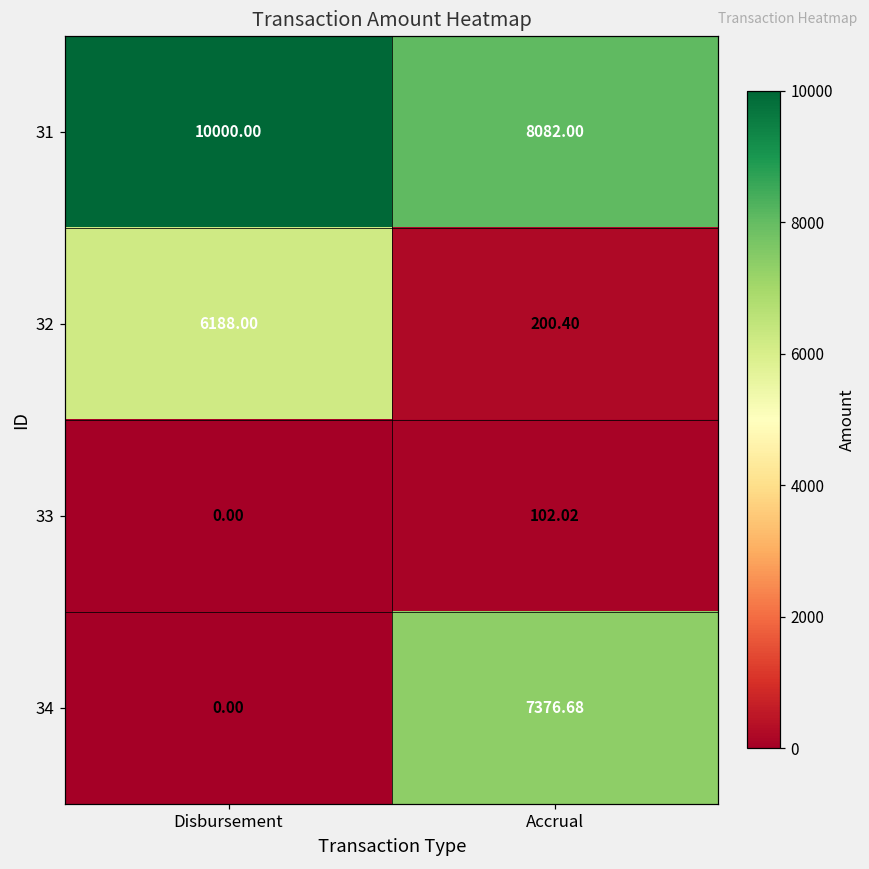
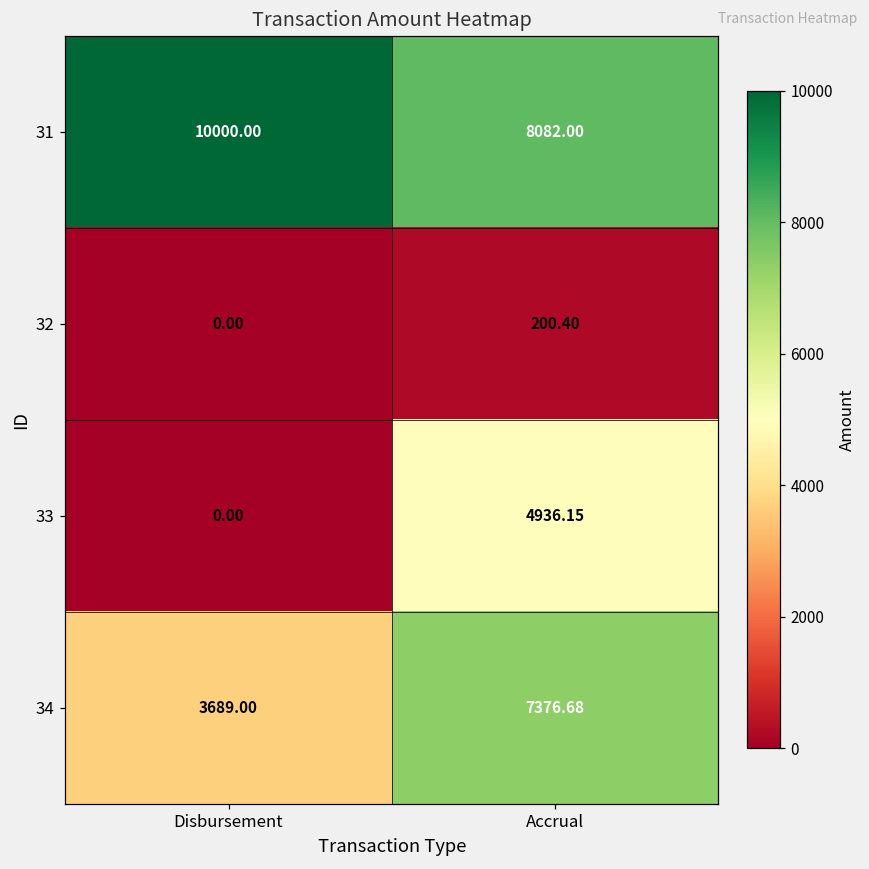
32, Disbursement: 6188.00 -> 0.00
33, Accrual: 102.02 -> 4936.15
34, Disbursement: 0.00 -> 3689.00
